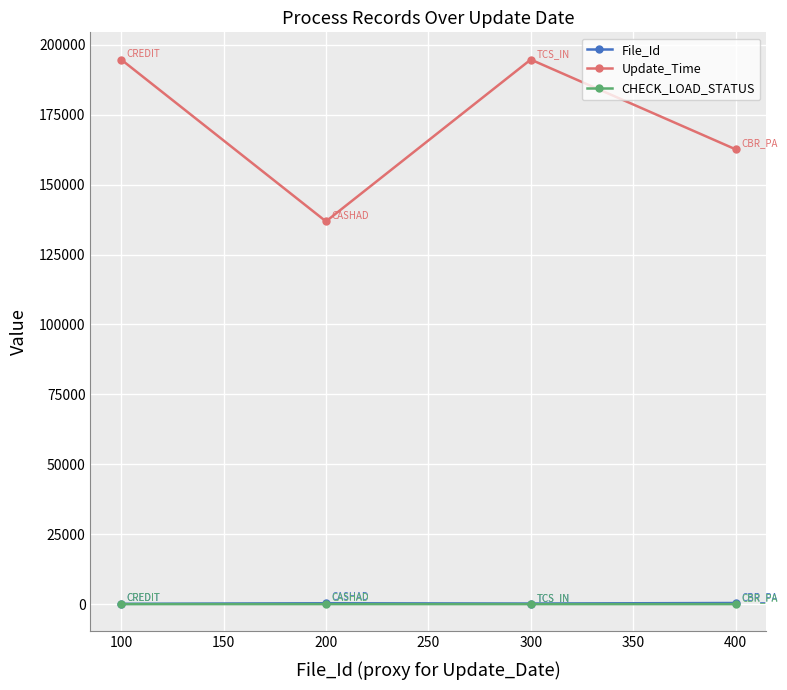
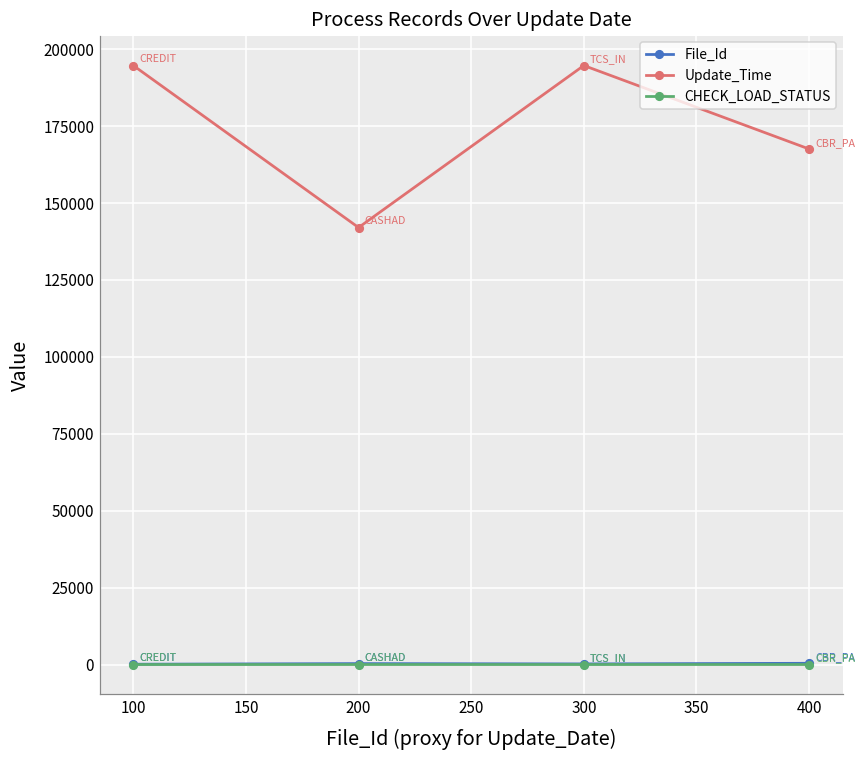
Update_Time, 200: 137000 -> 142000
Update_Time, 400: 163000 -> 168000
